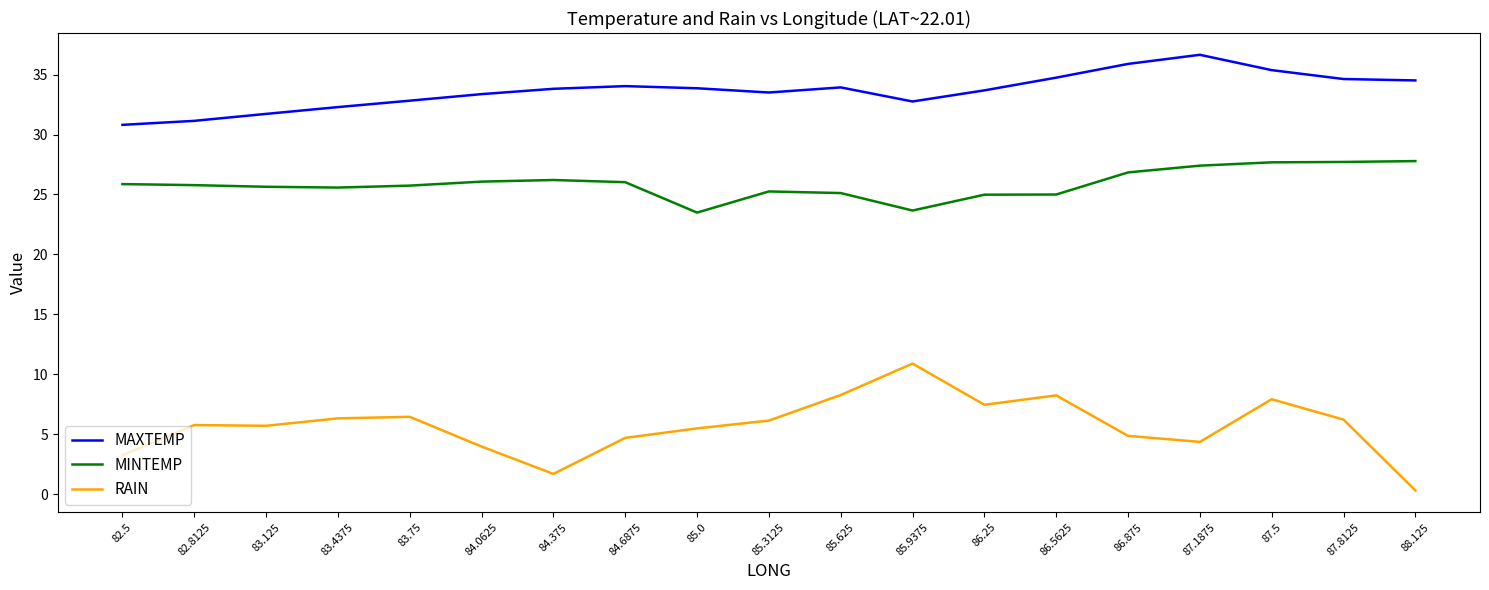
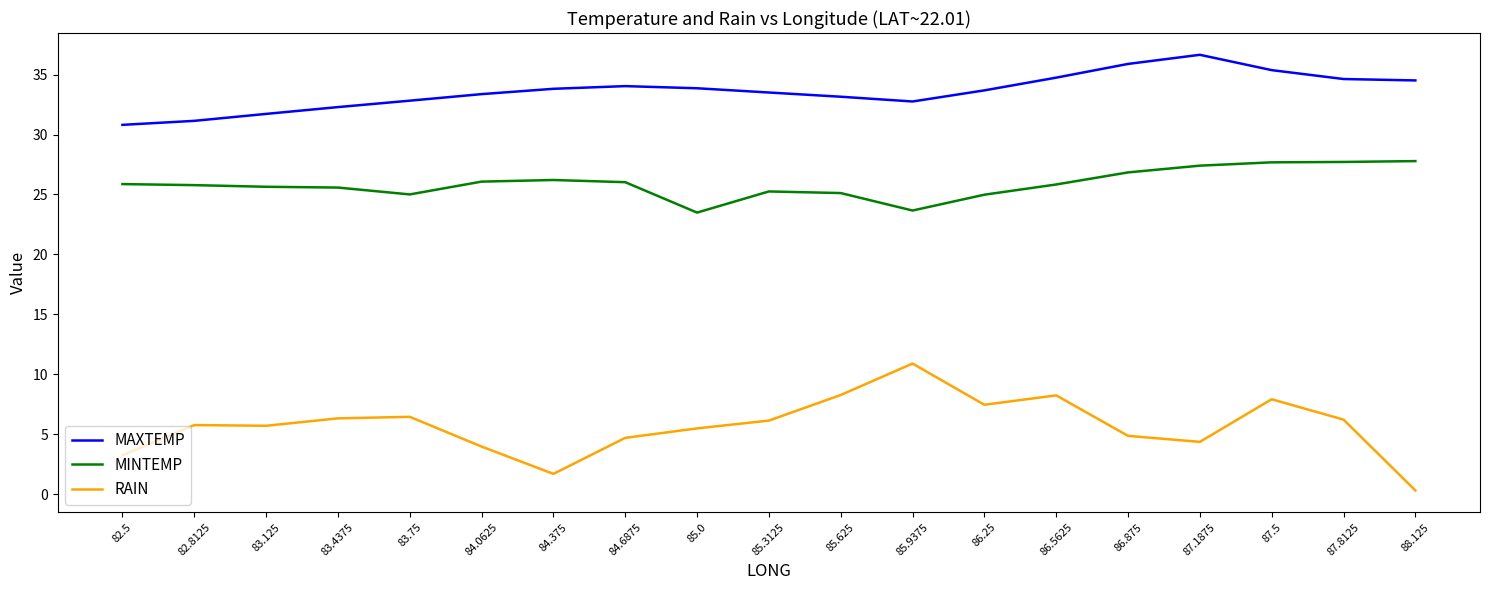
MINTEMP, 83.75: 25.7 -> 25.0
MAXTEMP, 85.625: 33.9 -> 33.2
MINTEMP, 86.5625: 25.0 -> 25.8
